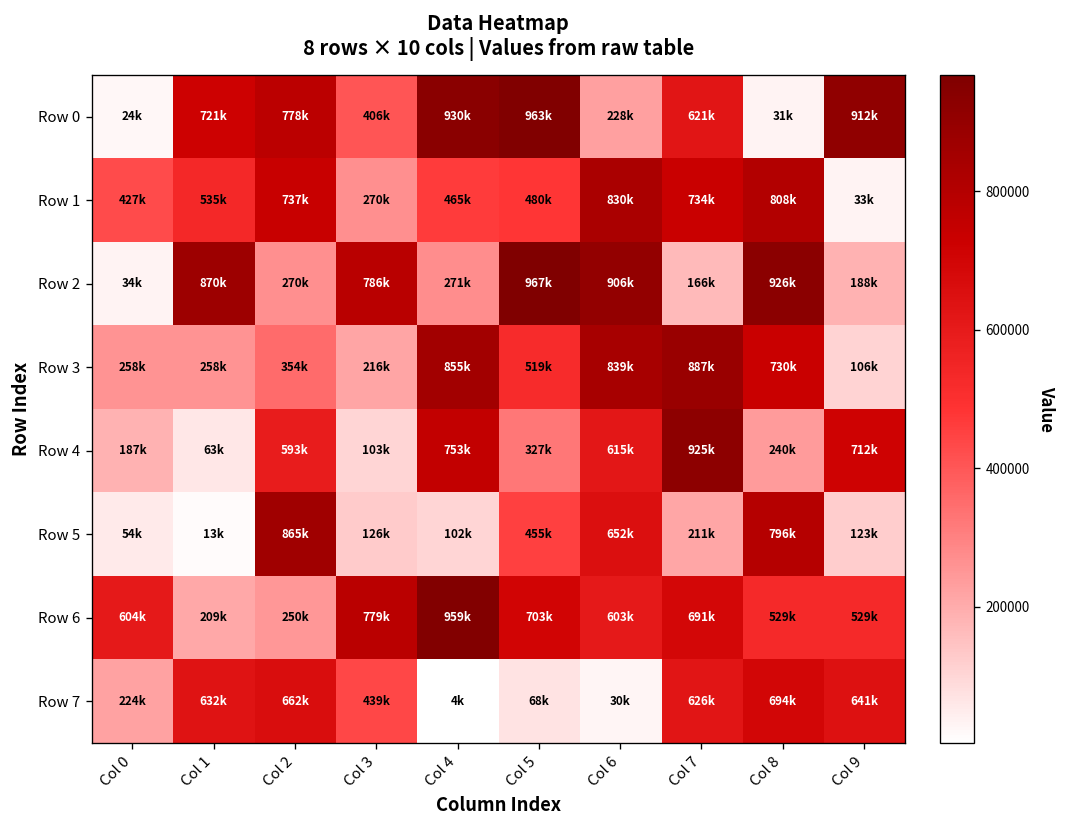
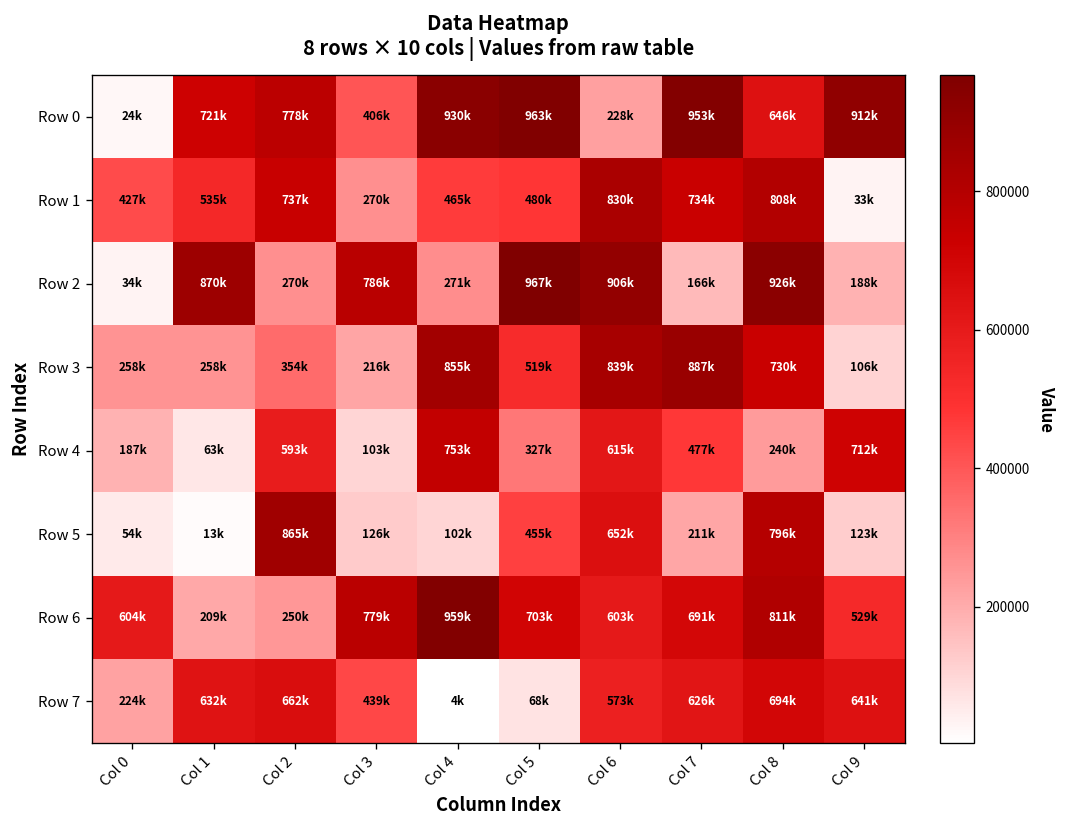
Row 0, Col 7: 621k -> 953k
Row 0, Col 8: 31k -> 646k
Row 4, Col 7: 925k -> 477k
Row 6, Col 8: 529k -> 811k
Row 7, Col 6: 30k -> 573k
